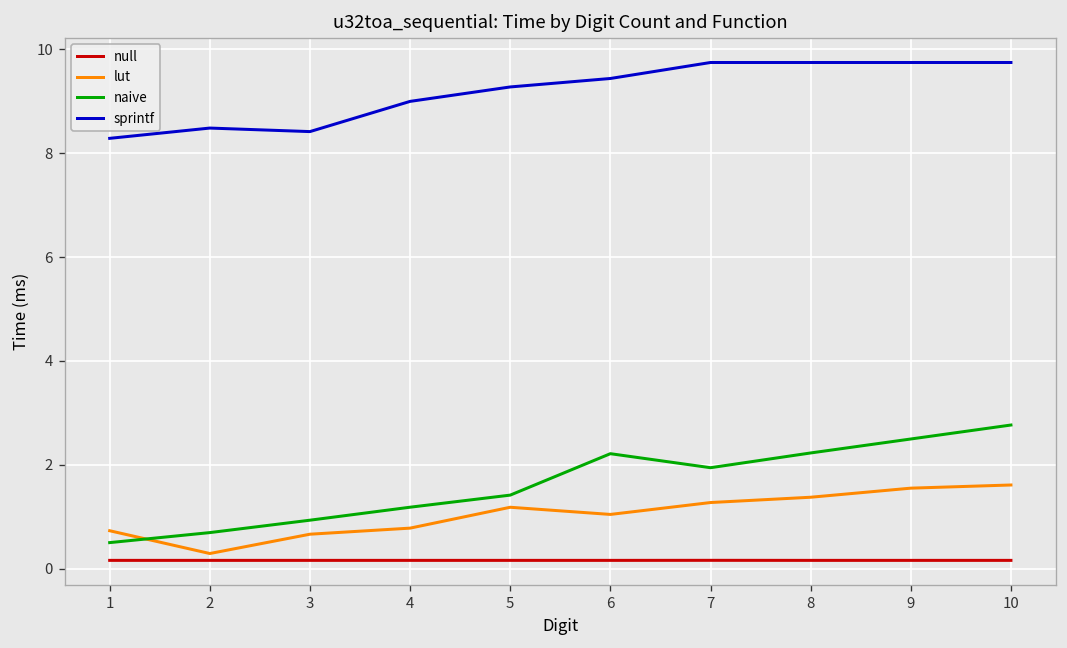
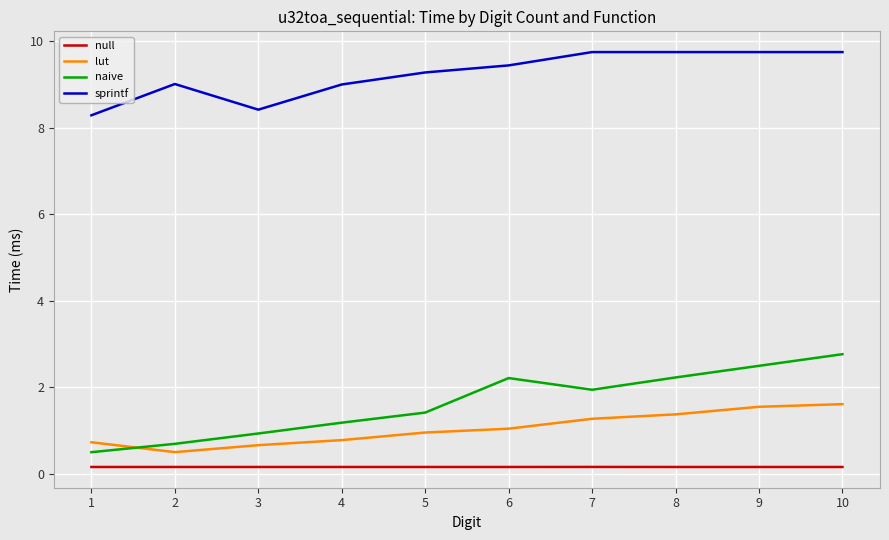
lut, 2: 0.3 -> 0.5
sprintf, 2: 8.5 -> 9.0
lut, 5: 1.2 -> 1.0
